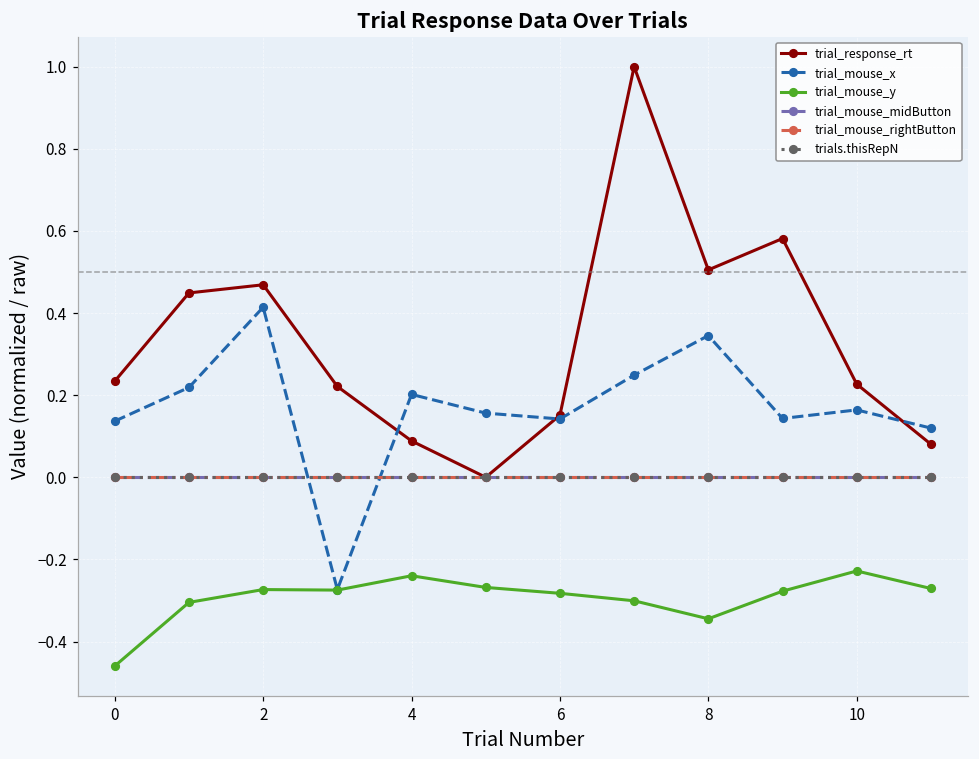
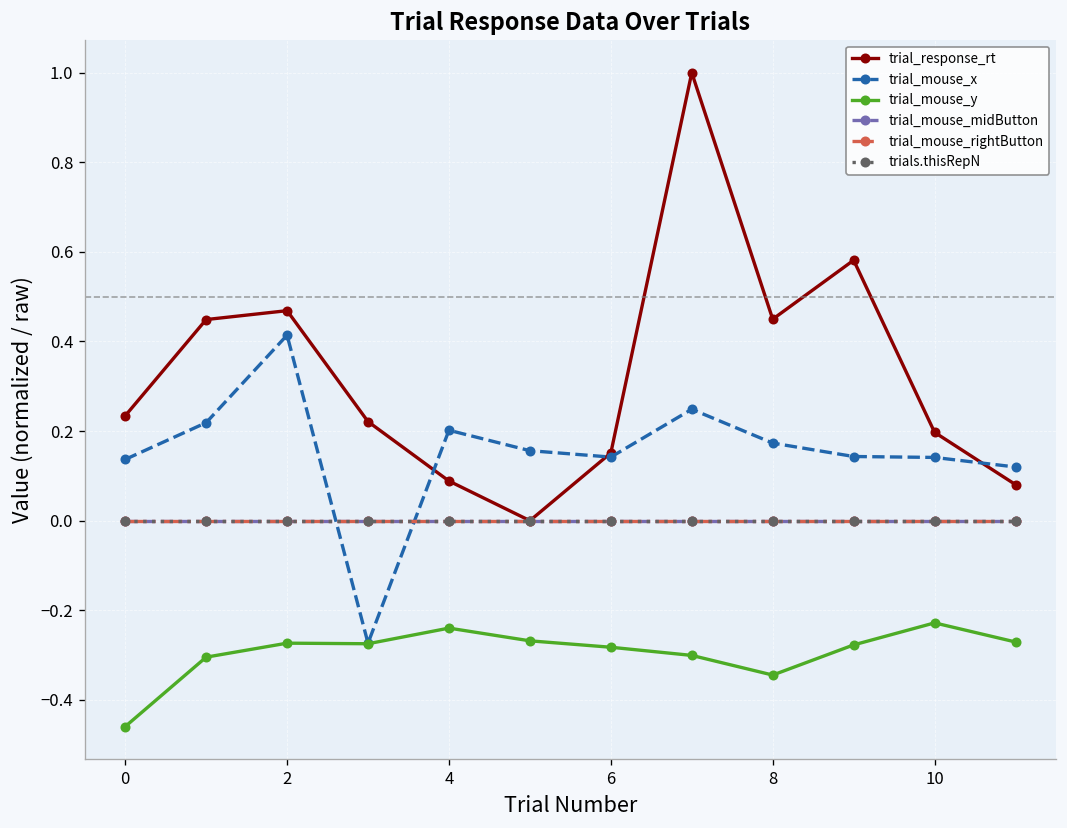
trial_response_rt, 8: 0.51 -> 0.45
trial_mouse_x, 8: 0.35 -> 0.17
trial_response_rt, 10: 0.23 -> 0.20
trial_mouse_x, 10: 0.16 -> 0.14
